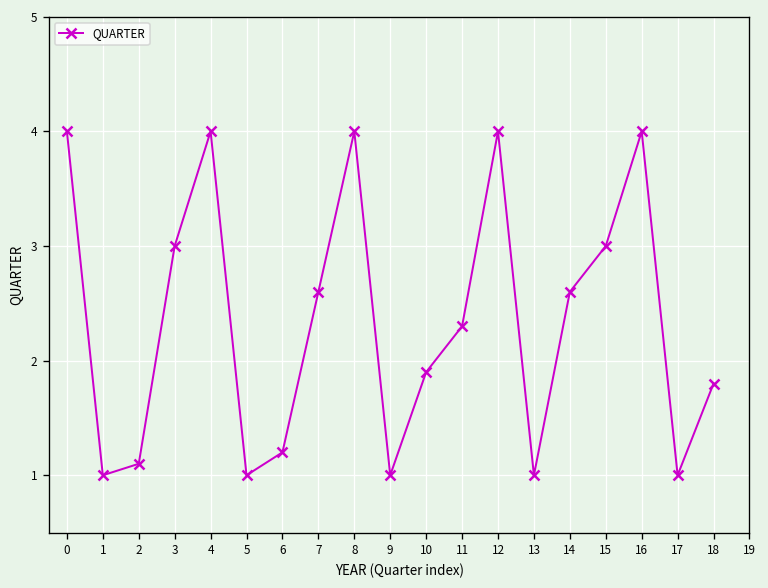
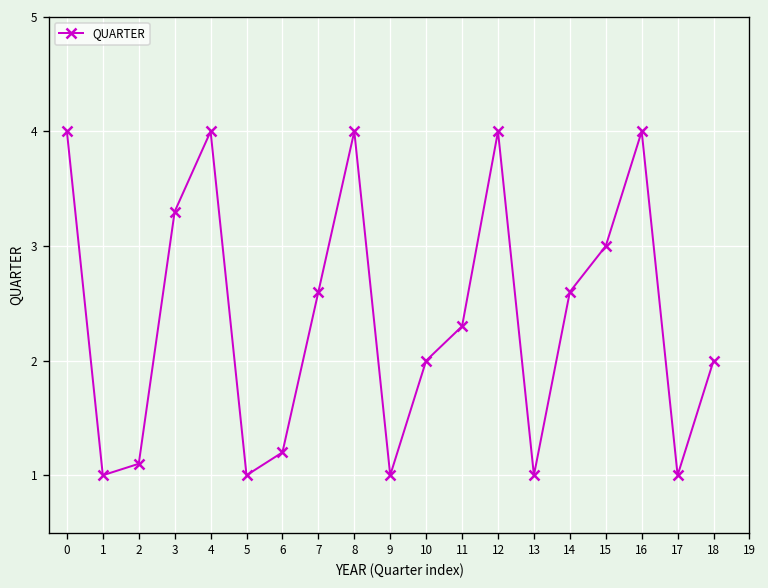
3: 3.0 -> 3.3
10: 1.9 -> 2.0
18: 1.8 -> 2.0
